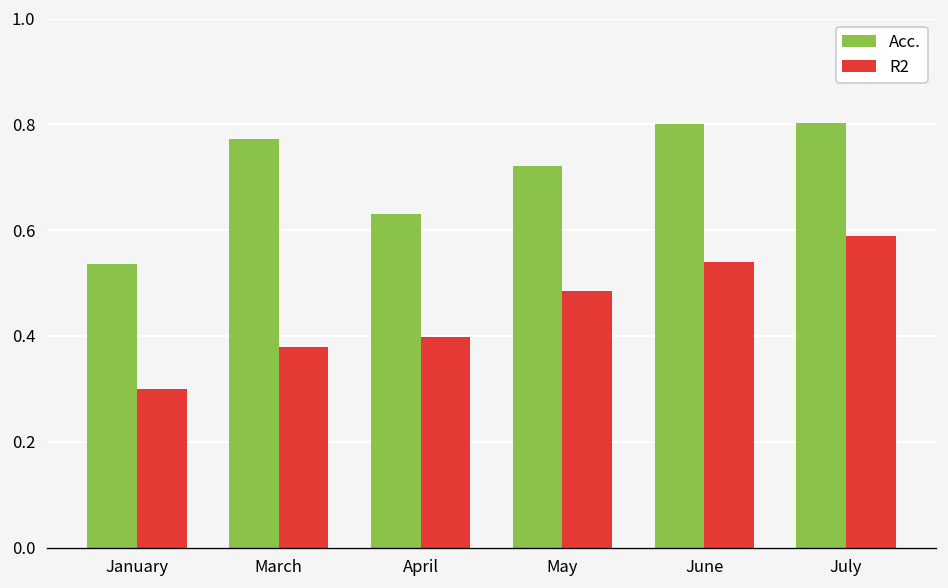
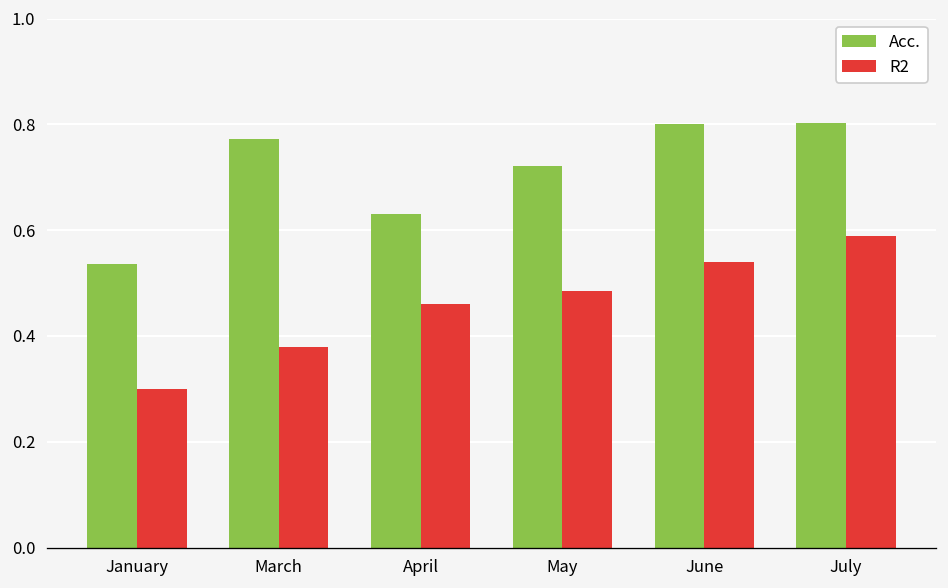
R2, April: 0.40 -> 0.46
